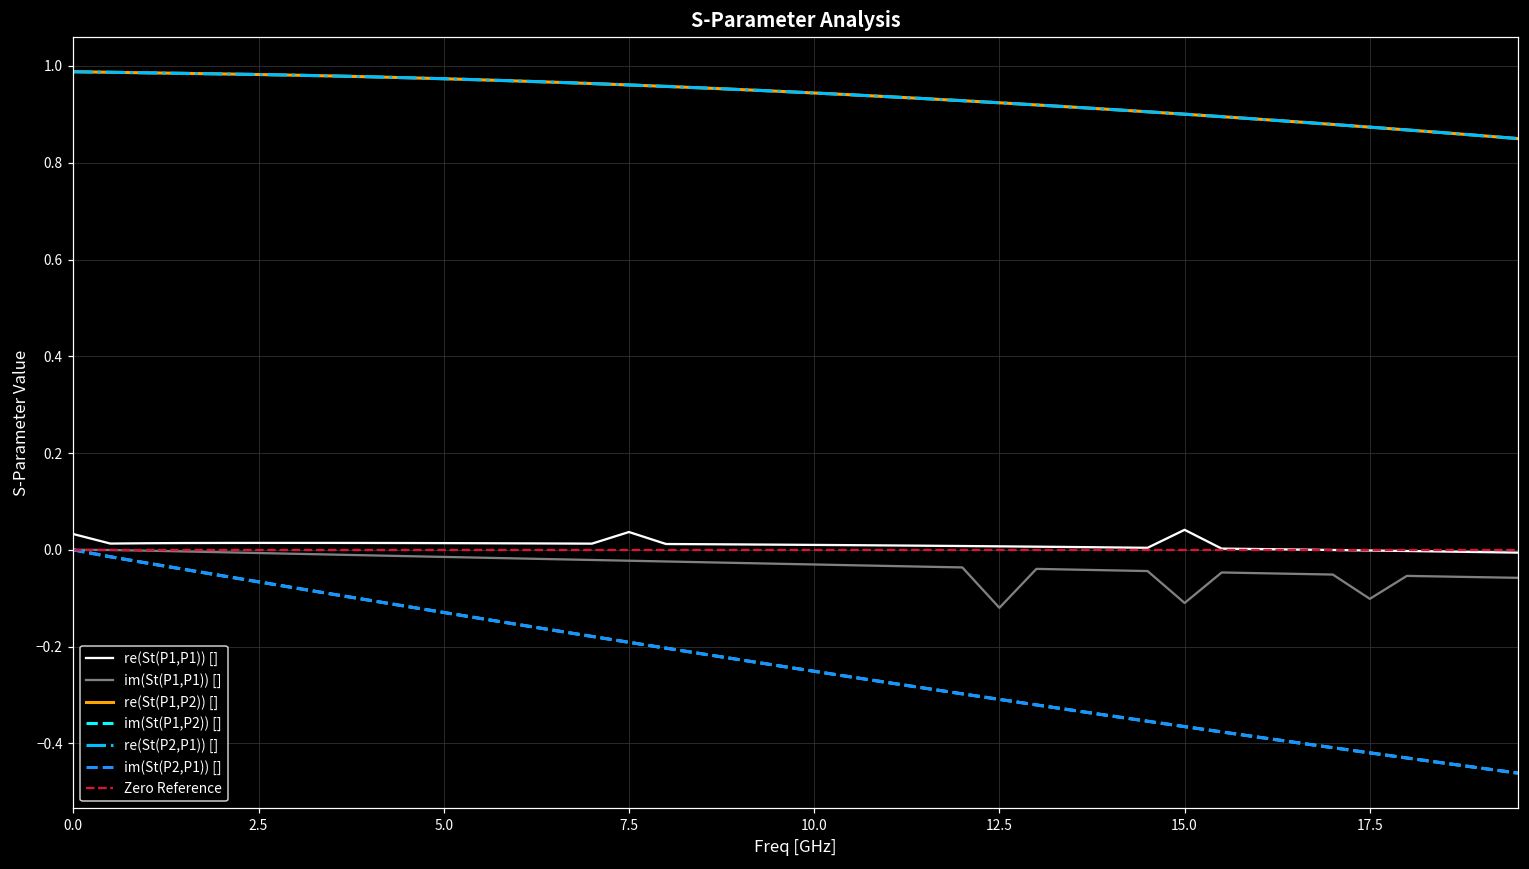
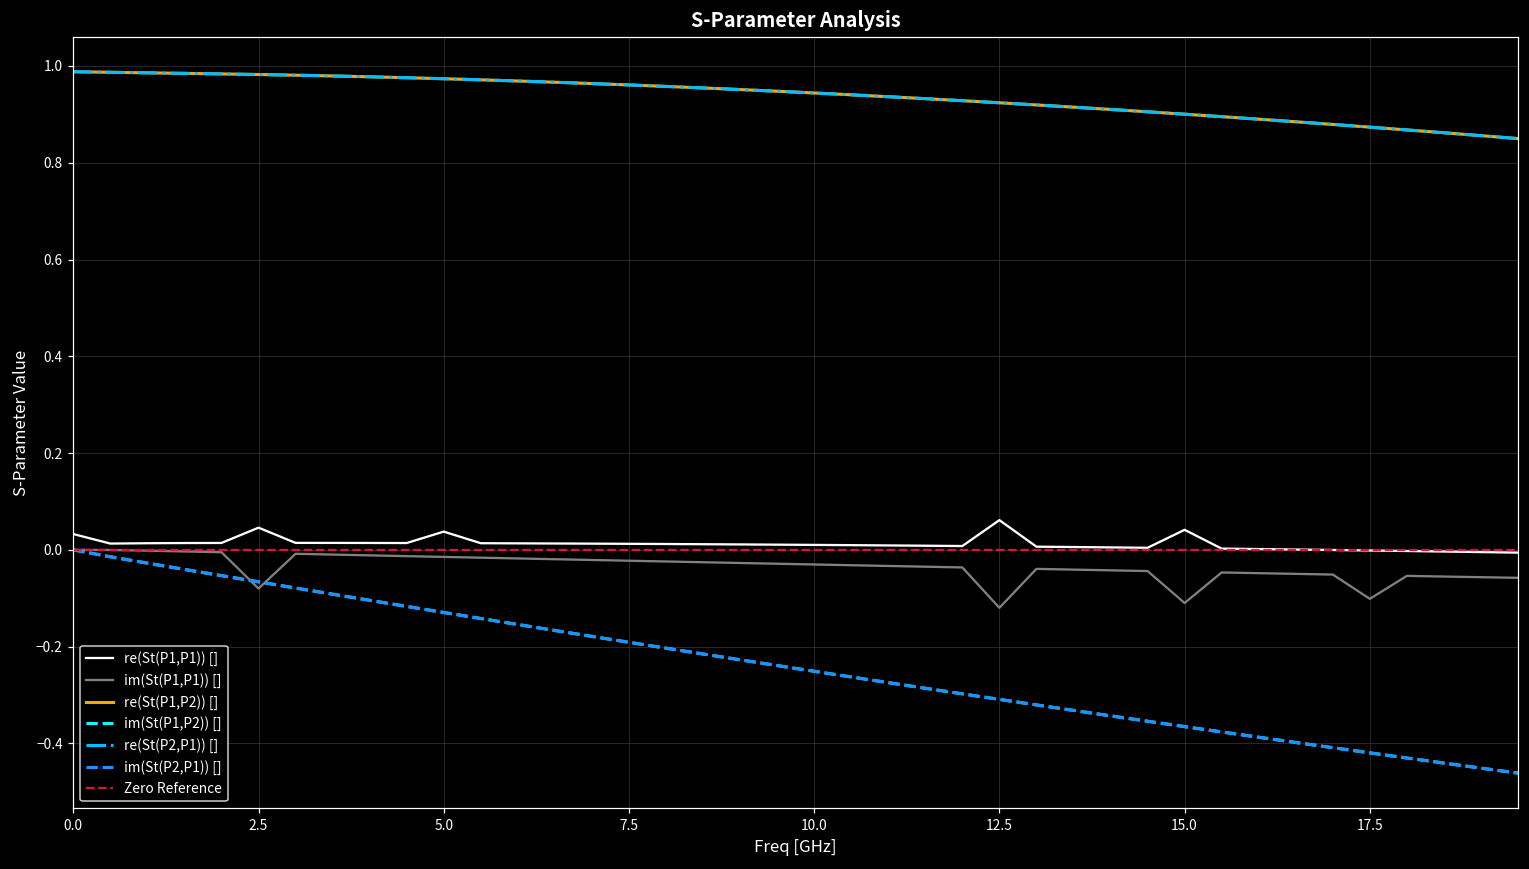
re(St(P1,P1)) [], 2.5: 0.01 -> 0.05
im(St(P1,P1)) [], 2.5: -0.01 -> -0.08
re(St(P1,P1)) [], 5.0: 0.01 -> 0.04
re(St(P1,P1)) [], 7.5: 0.04 -> 0.01
re(St(P1,P1)) [], 12.5: 0.01 -> 0.06
